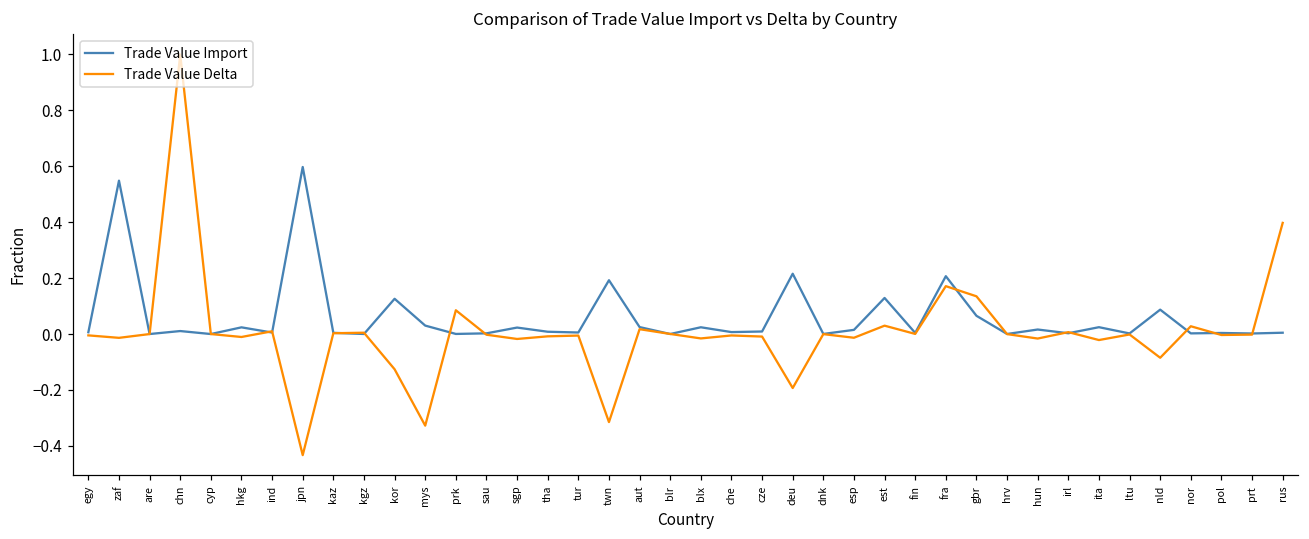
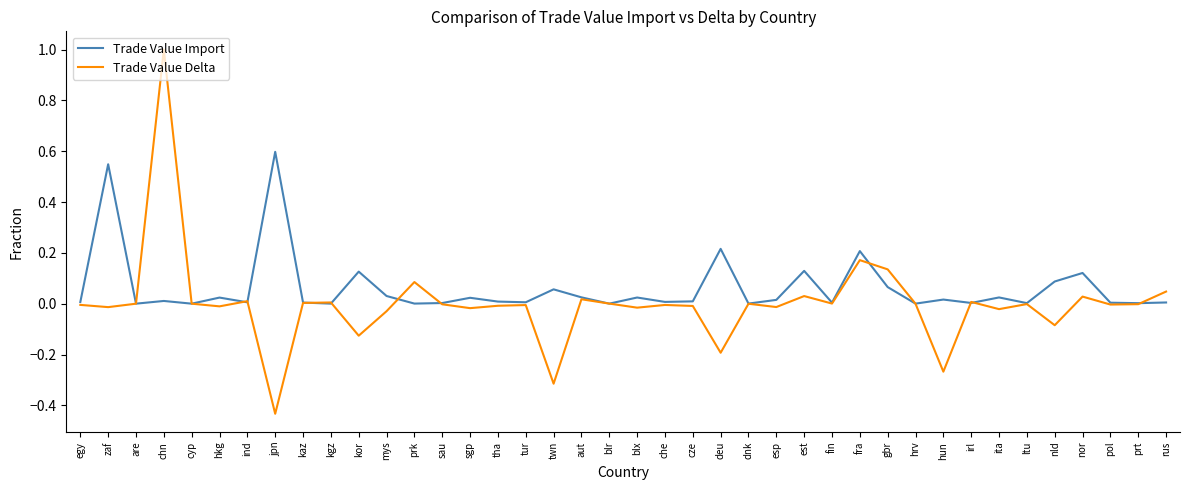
Trade Value Delta, mys: -0.33 -> -0.03
Trade Value Import, twn: 0.19 -> 0.06
Trade Value Delta, hun: -0.02 -> -0.27
Trade Value Import, nor: 0.00 -> 0.12
Trade Value Delta, rus: 0.40 -> 0.05
